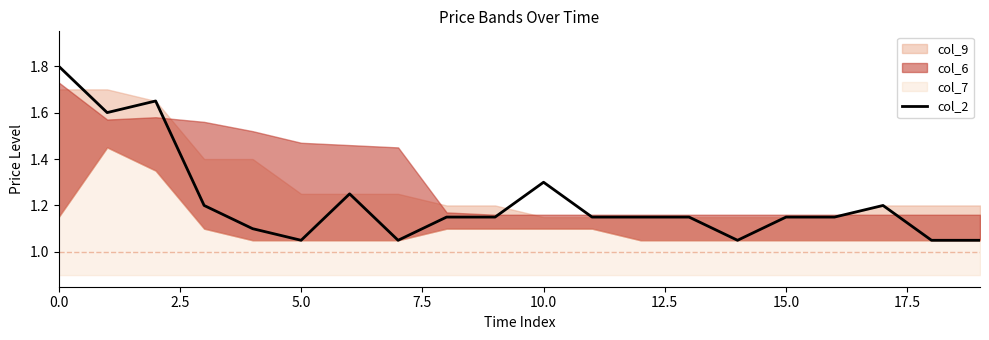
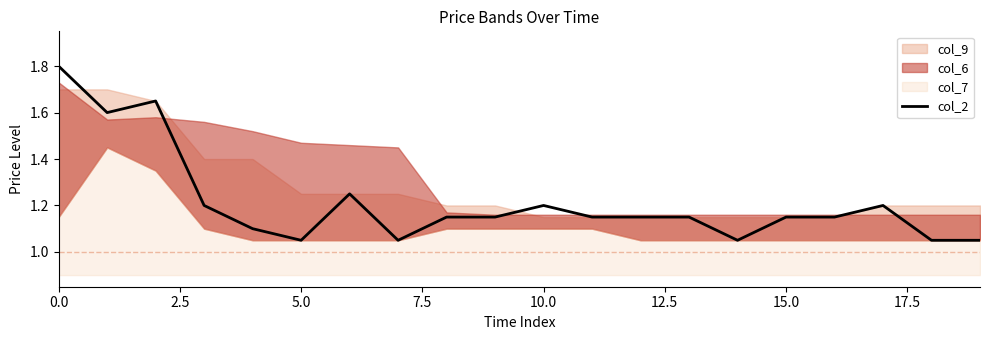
col_2, 10.0: 1.3 -> 1.2
